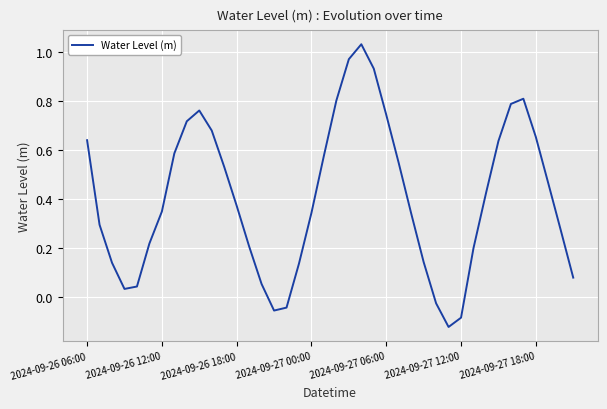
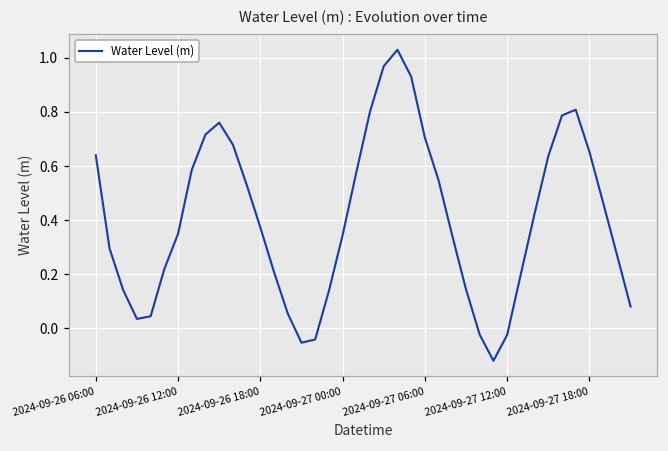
2024-09-27 06:00: 0.74 -> 0.70
2024-09-27 12:00: -0.08 -> -0.02
